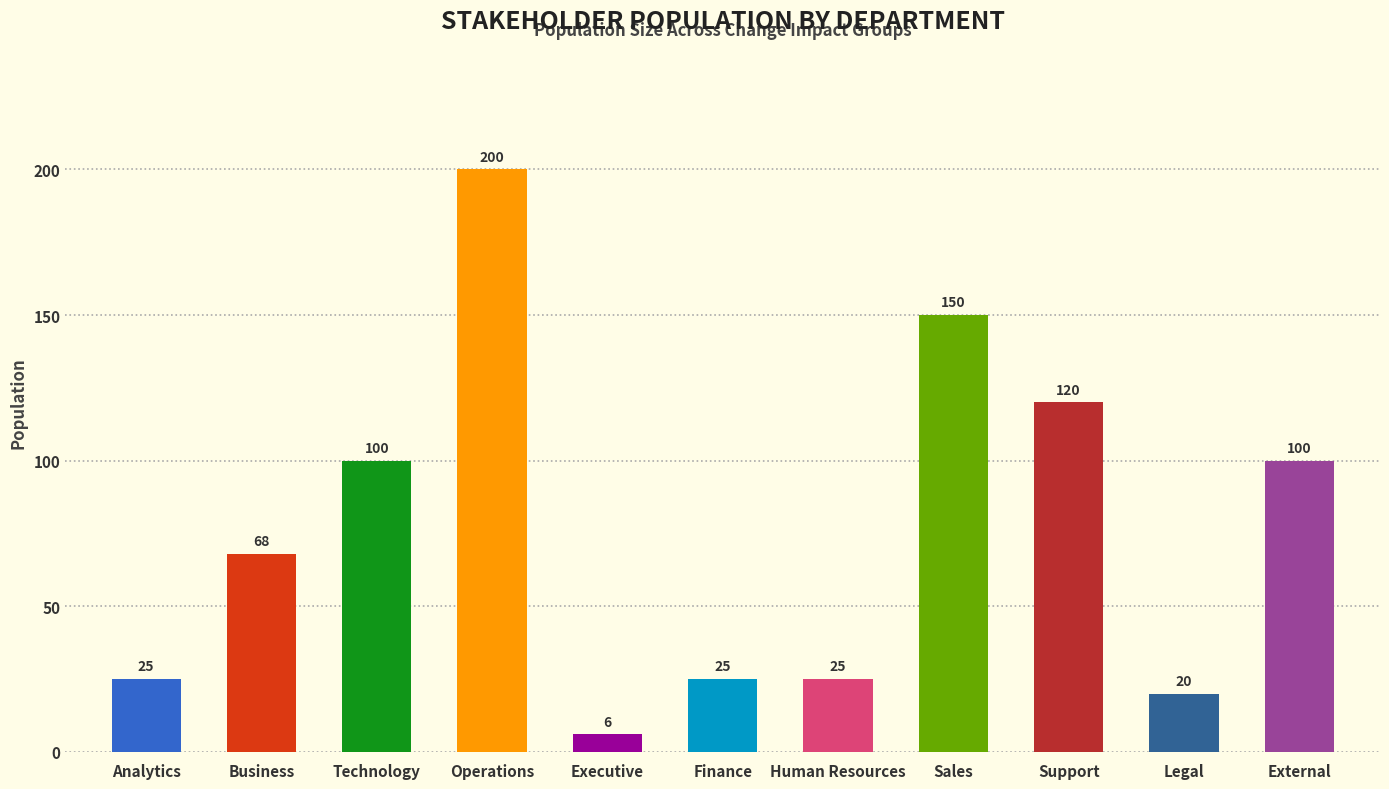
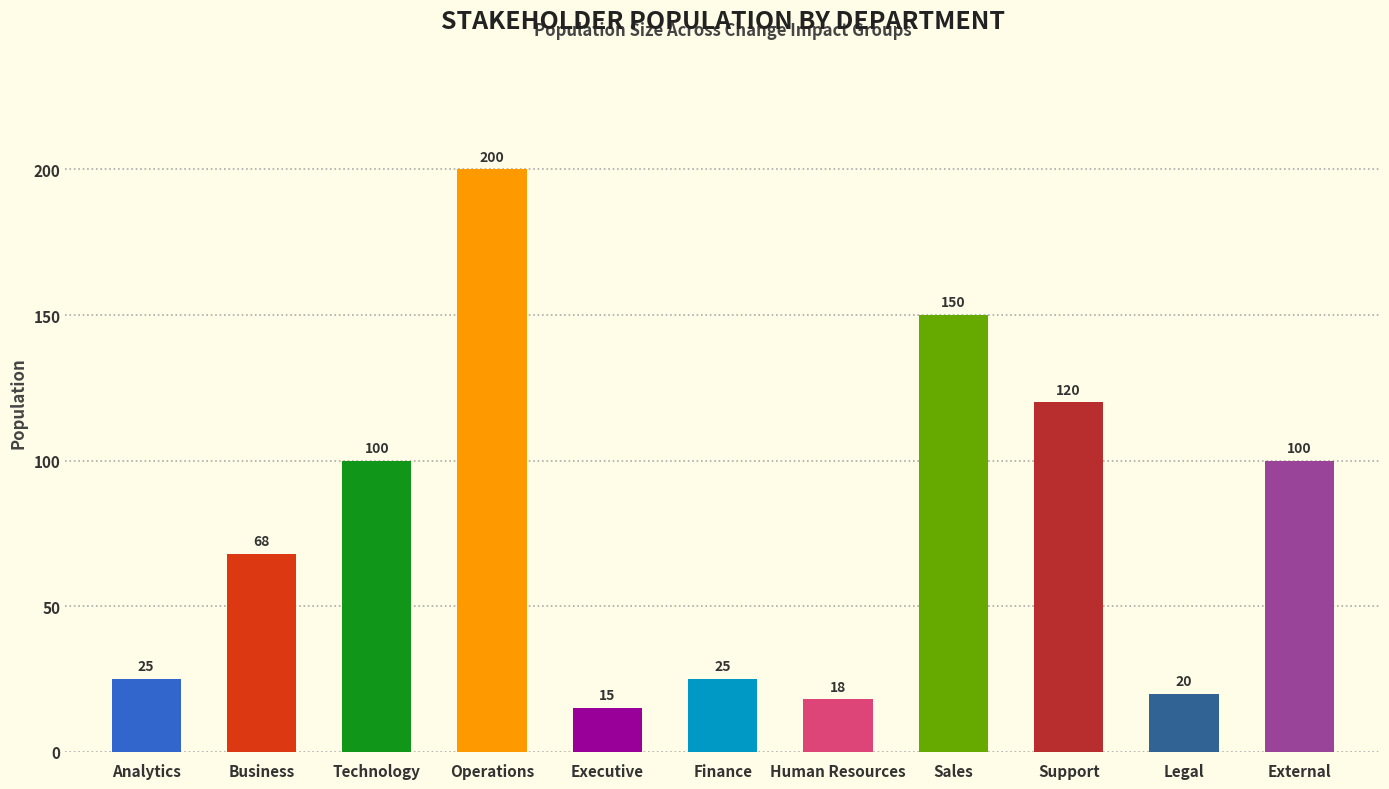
Executive: 6 -> 15
Human Resources: 25 -> 18
